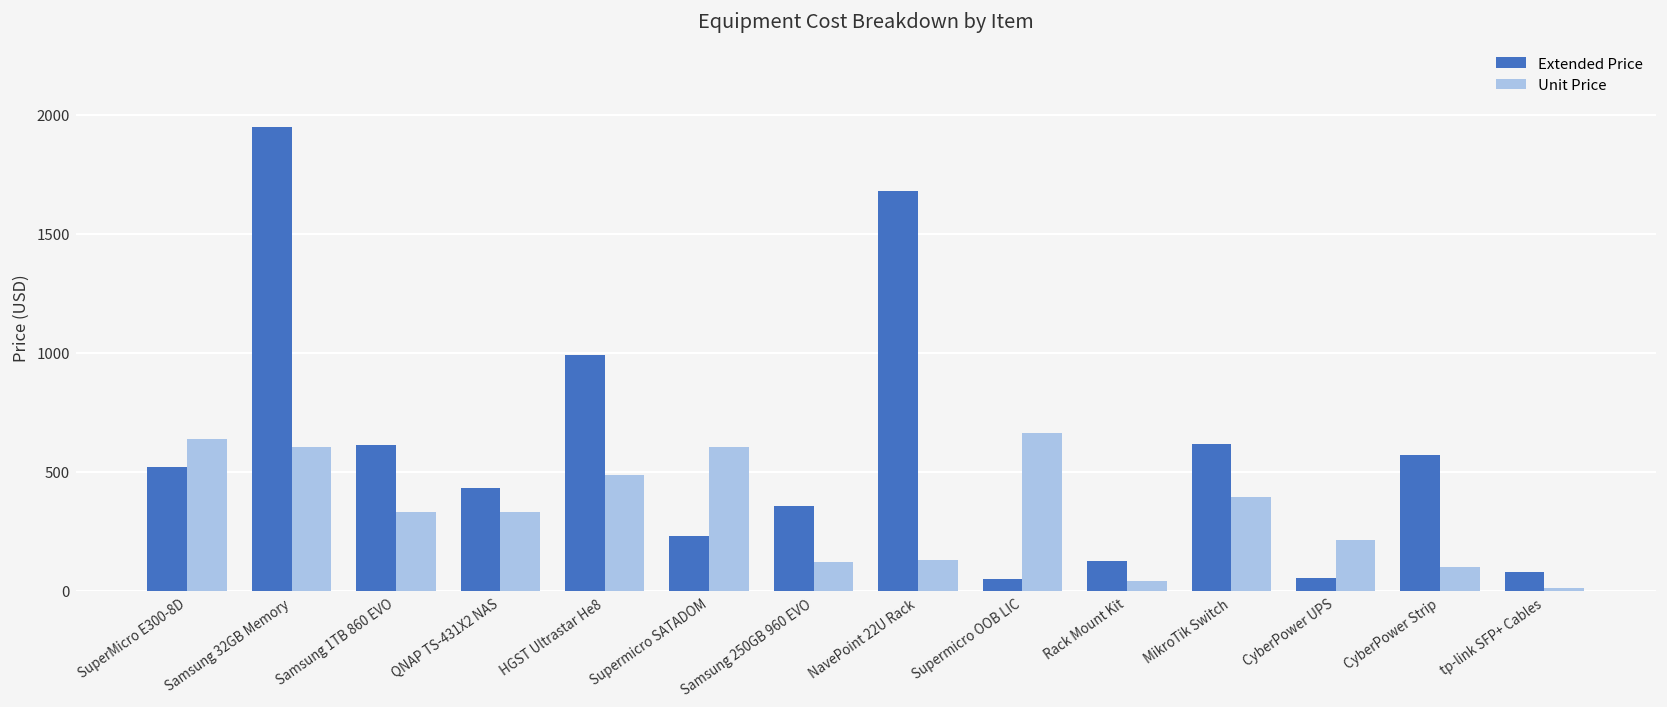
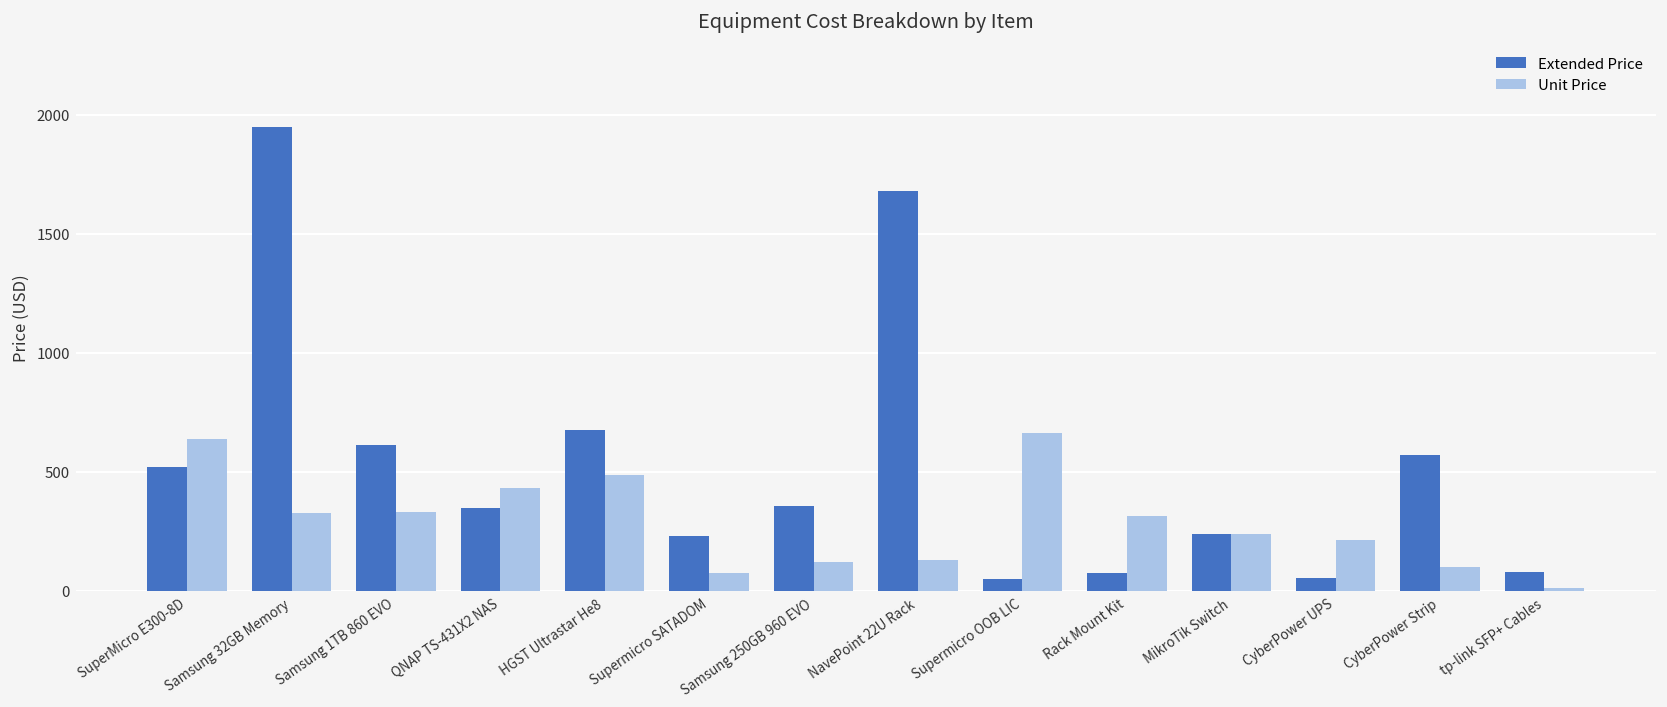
Unit Price, Samsung 32GB Memory: 600 -> 330
Extended Price, QNAP TS-431X2 NAS: 430 -> 350
Unit Price, QNAP TS-431X2 NAS: 330 -> 430
Extended Price, HGST Ultrastar He8: 990 -> 680
Unit Price, Supermicro SATADOM: 600 -> 80
Extended Price, Rack Mount Kit: 120 -> 70
Unit Price, Rack Mount Kit: 40 -> 310
Extended Price, MikroTik Switch: 620 -> 240
Unit Price, MikroTik Switch: 390 -> 240
